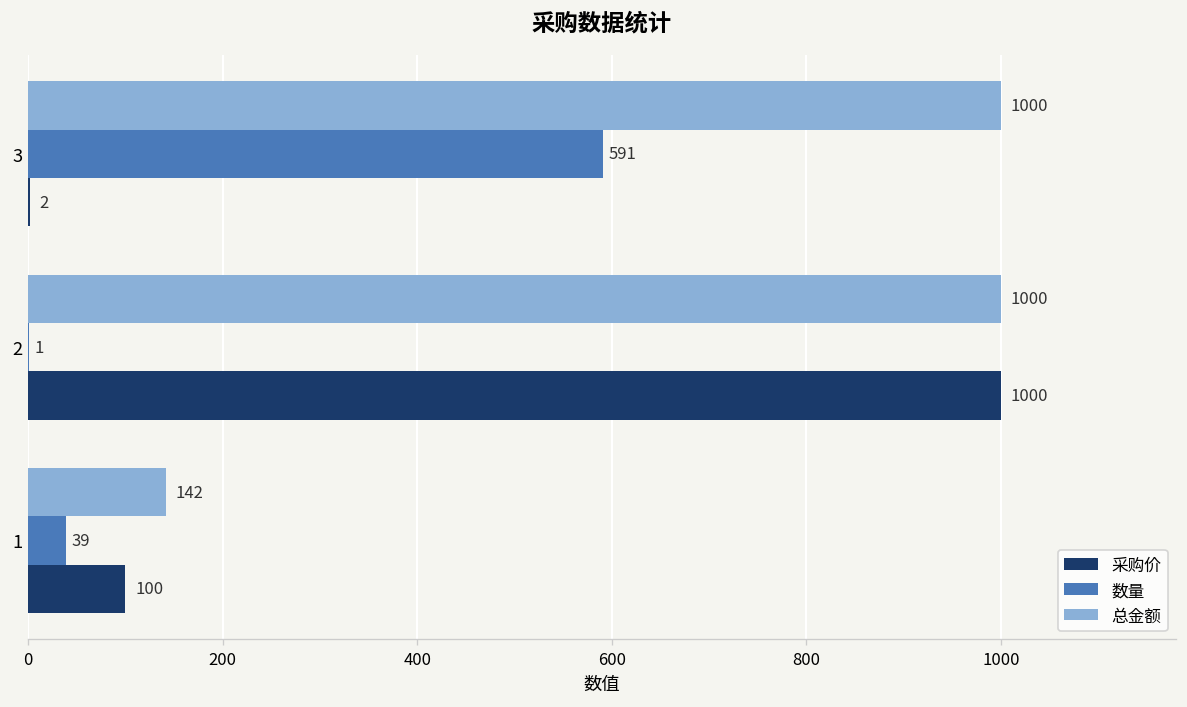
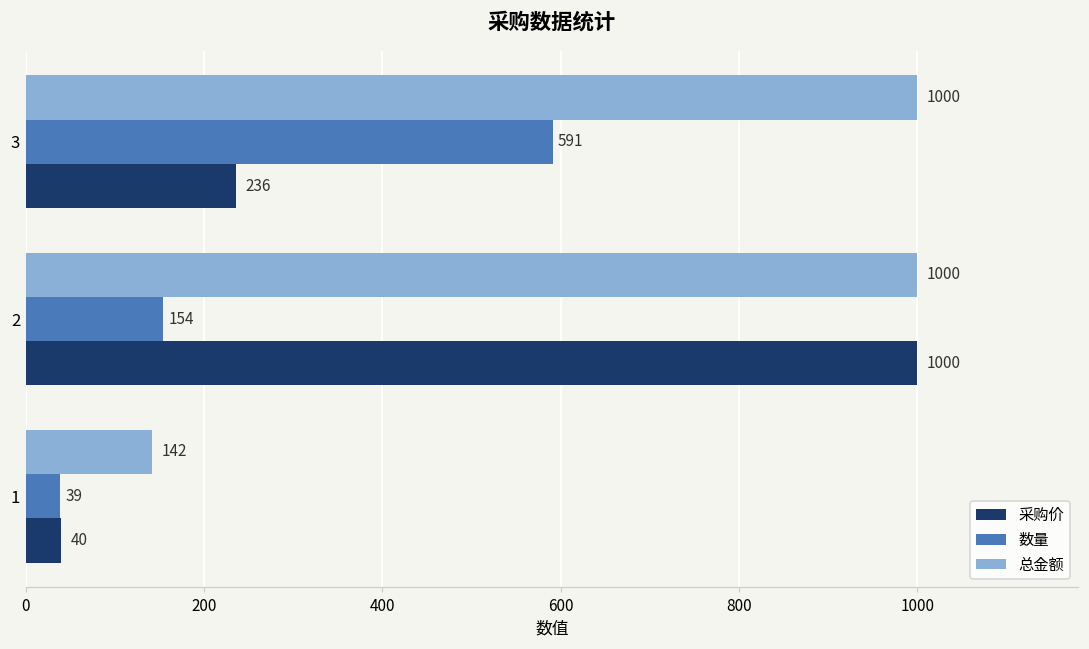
采购价, 3: 2 -> 236
数量, 2: 1 -> 154
采购价, 1: 100 -> 40
